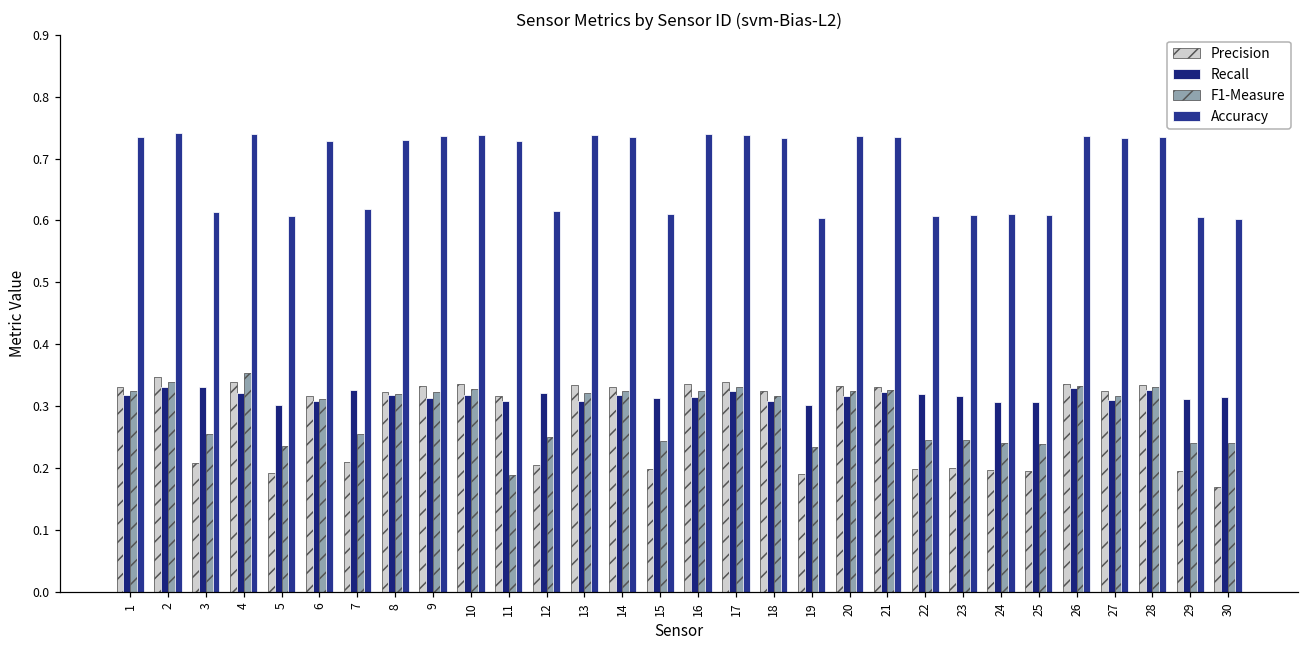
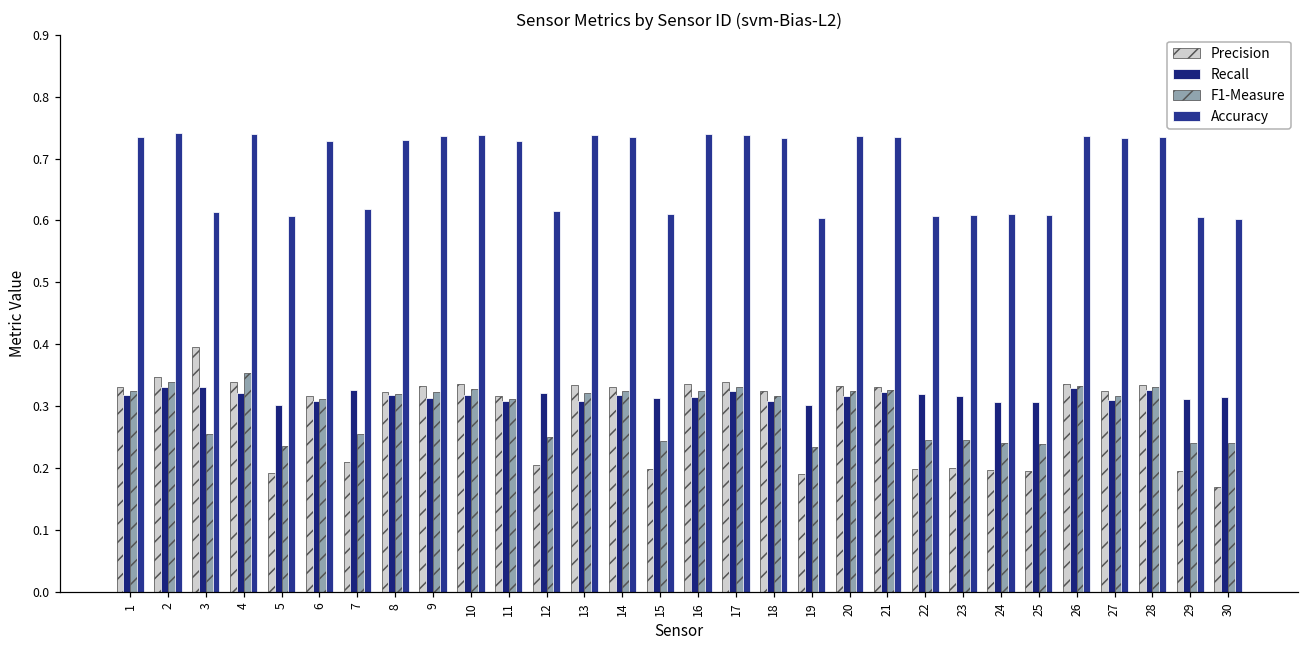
Precision, 3: 0.21 -> 0.40
F1-Measure, 11: 0.19 -> 0.31
